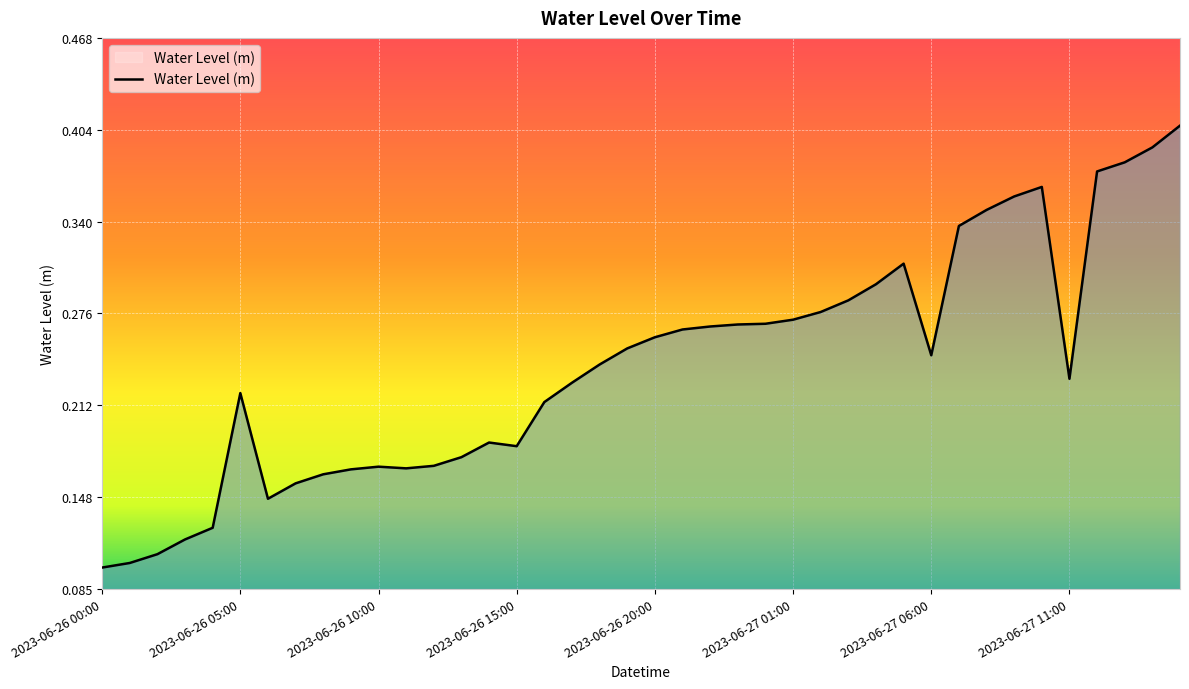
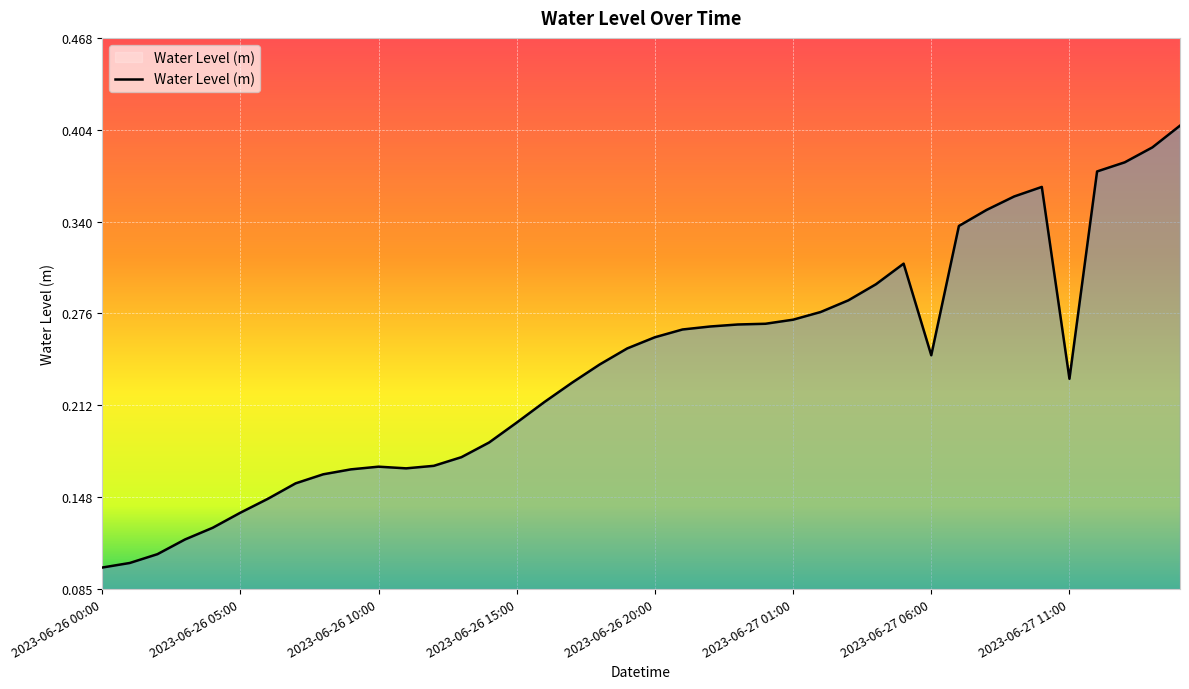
2023-06-26 05:00: 0.221 -> 0.138
2023-06-26 15:00: 0.184 -> 0.200
